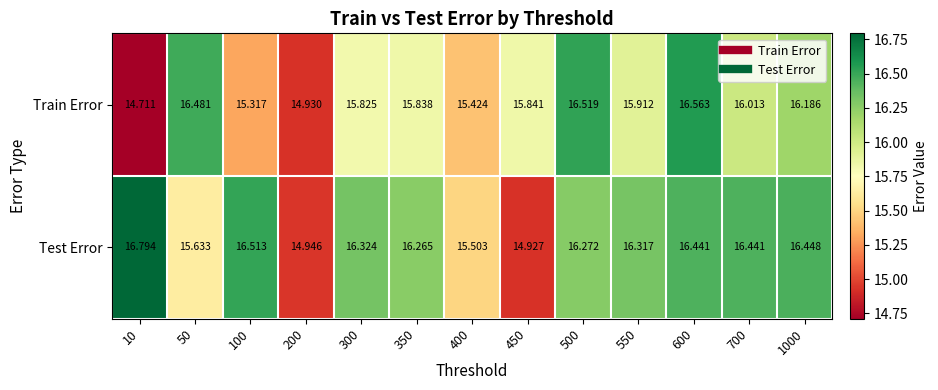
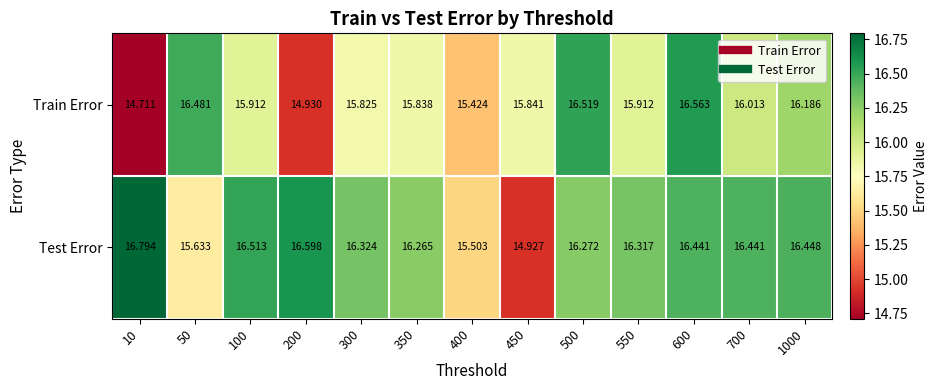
Train Error, 100: 15.317 -> 15.912
Test Error, 200: 14.946 -> 16.598
